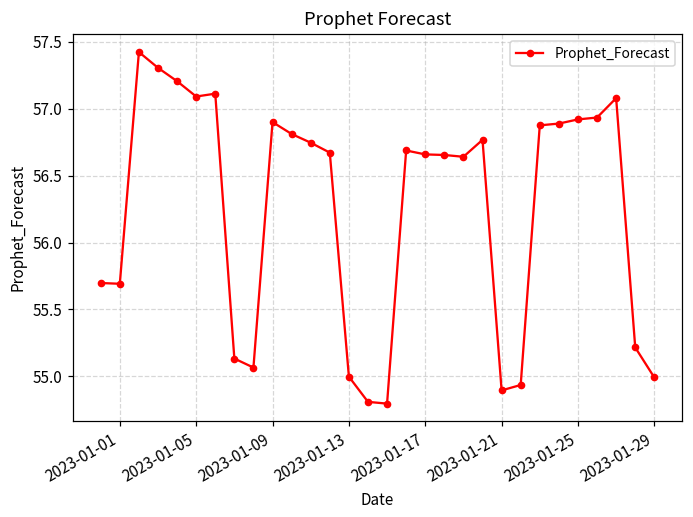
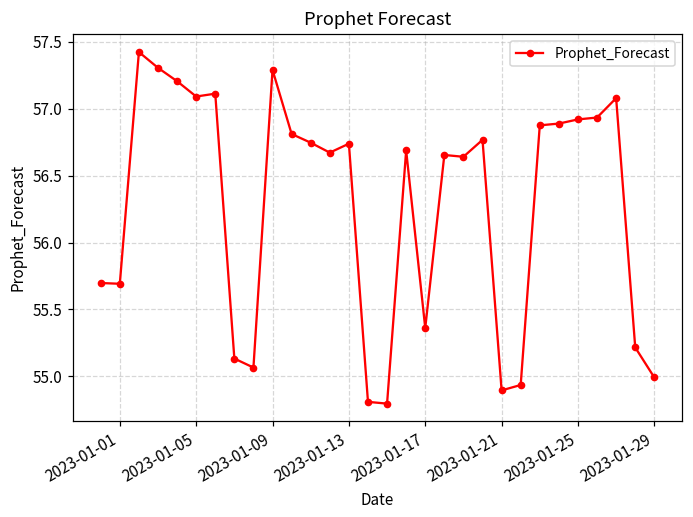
2023-01-09: 56.90 -> 57.29
2023-01-13: 55.00 -> 56.74
2023-01-17: 56.66 -> 55.36
